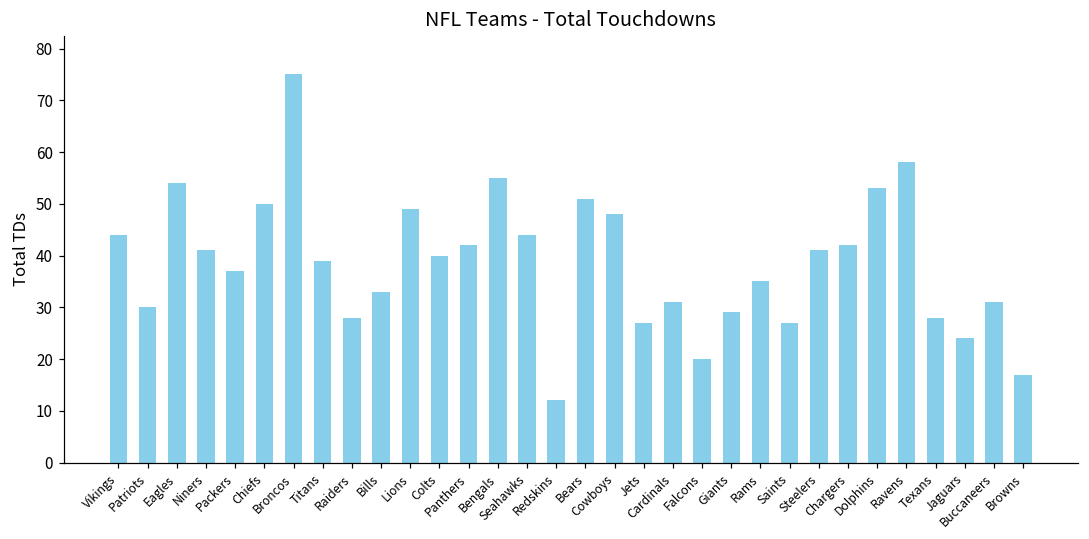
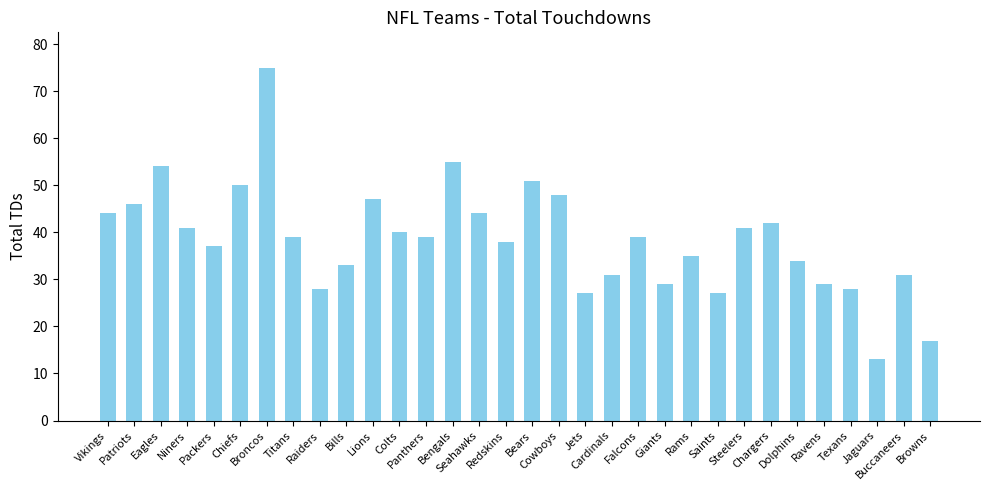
Patriots: 30 -> 46
Lions: 49 -> 47
Panthers: 42 -> 39
Redskins: 12 -> 38
Falcons: 20 -> 39
Dolphins: 53 -> 34
Ravens: 58 -> 29
Jaguars: 24 -> 13
